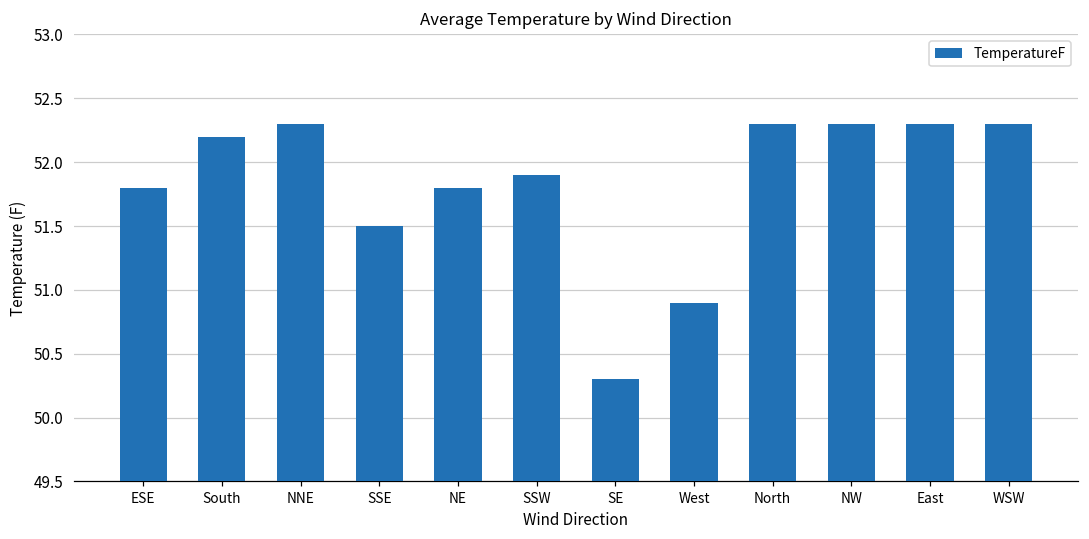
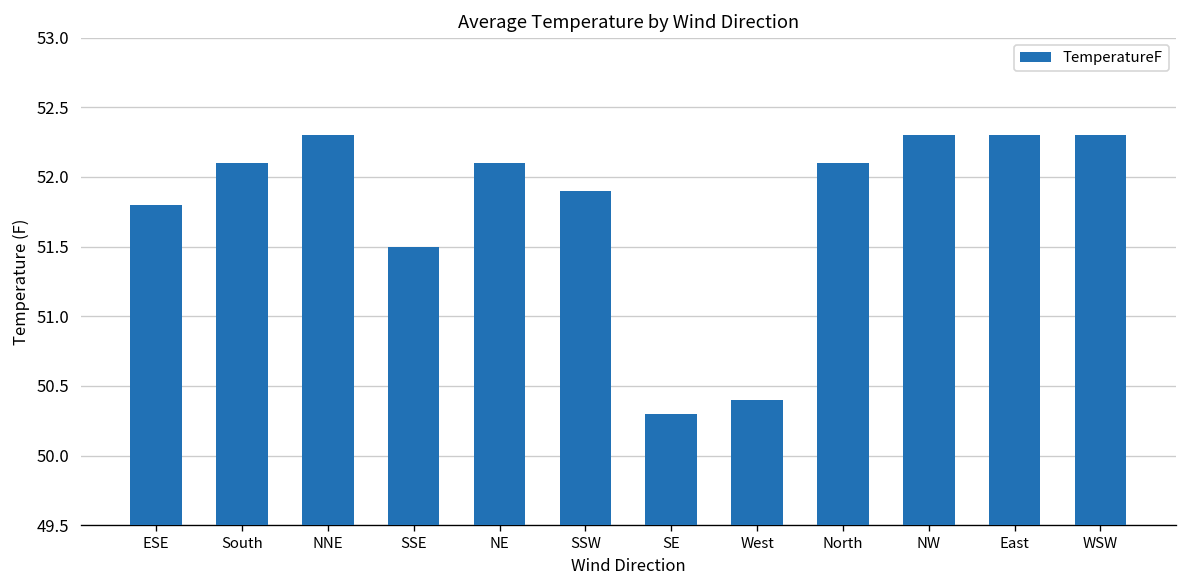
South: 52.2 -> 52.1
NE: 51.8 -> 52.1
West: 50.9 -> 50.4
North: 52.3 -> 52.1
